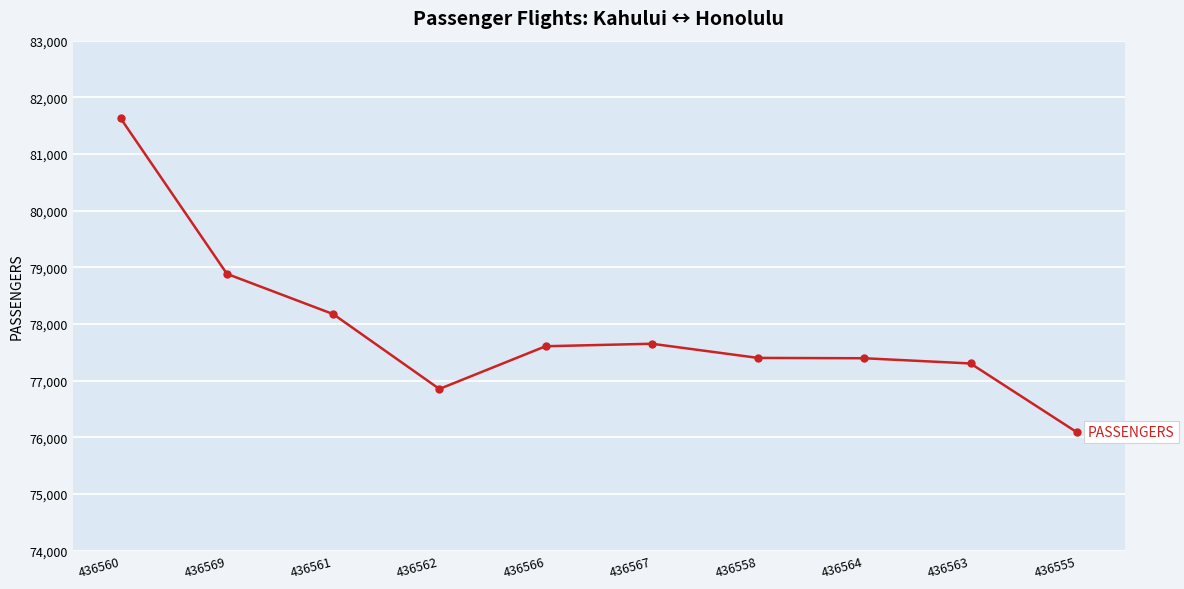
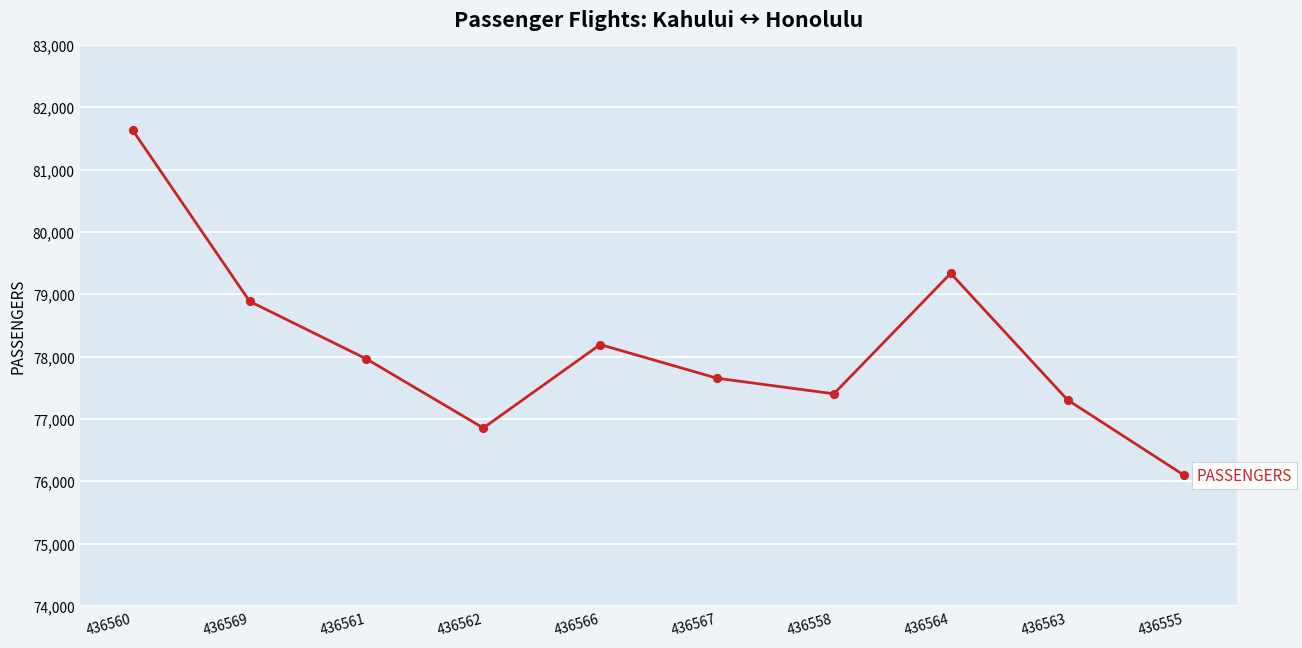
436561: 78,200 -> 78,000
436566: 77,600 -> 78,200
436564: 77,400 -> 79,300
